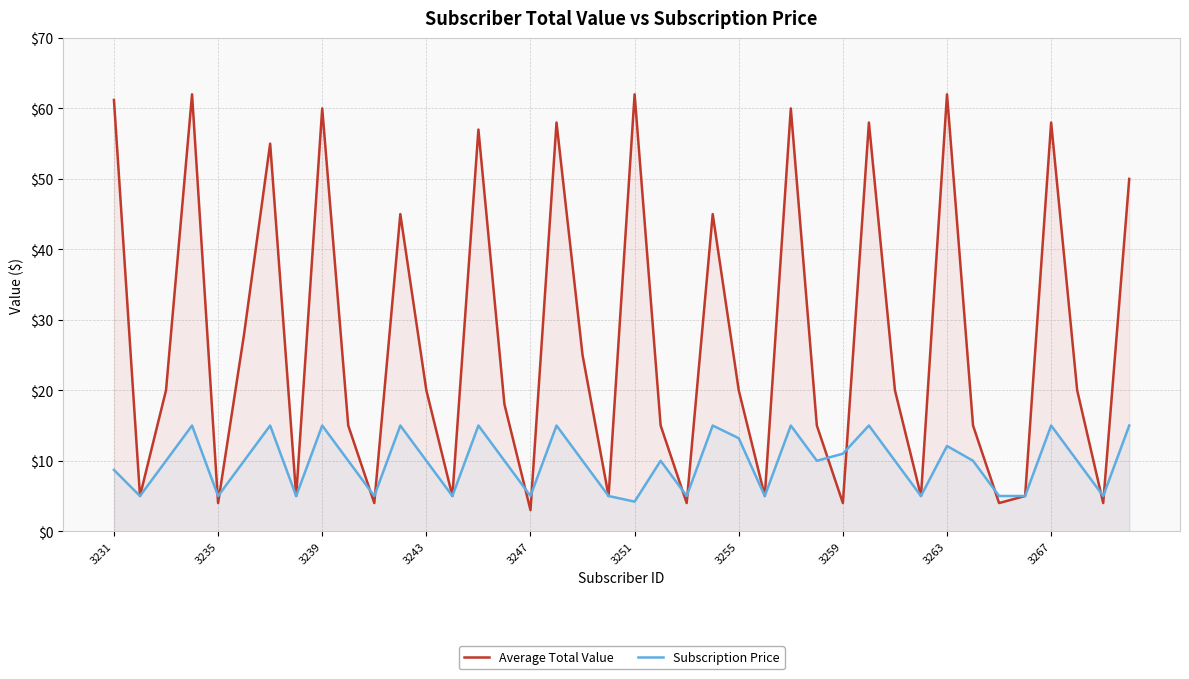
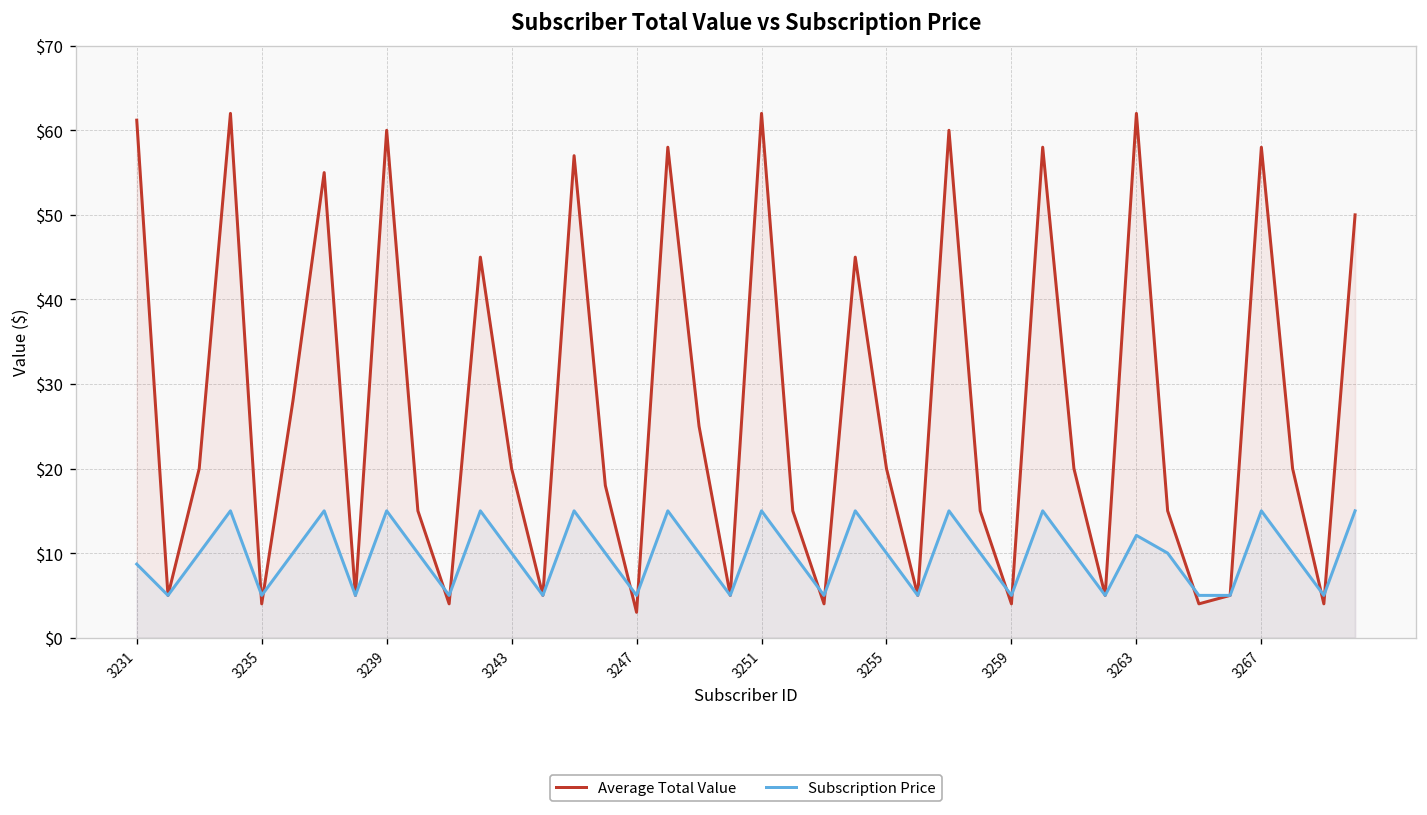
Subscription Price, 3251: $4 -> $15
Subscription Price, 3255: $13 -> $10
Subscription Price, 3259: $11 -> $5
